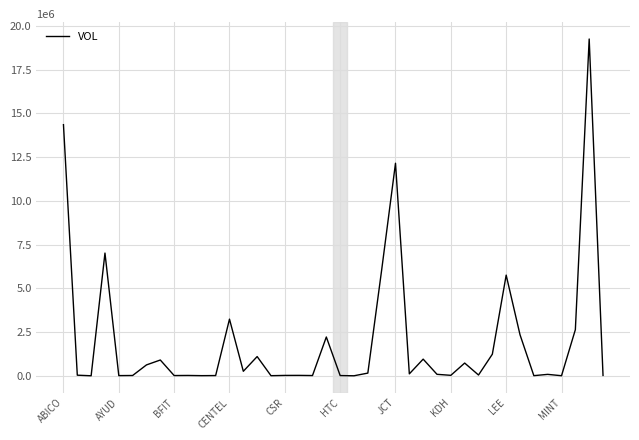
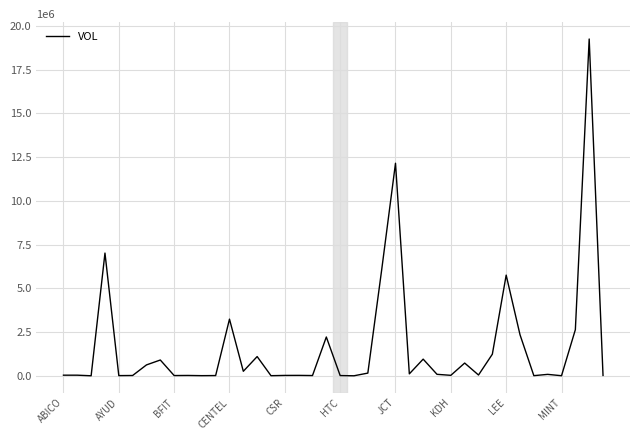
ABICO: 14400000 -> 0
